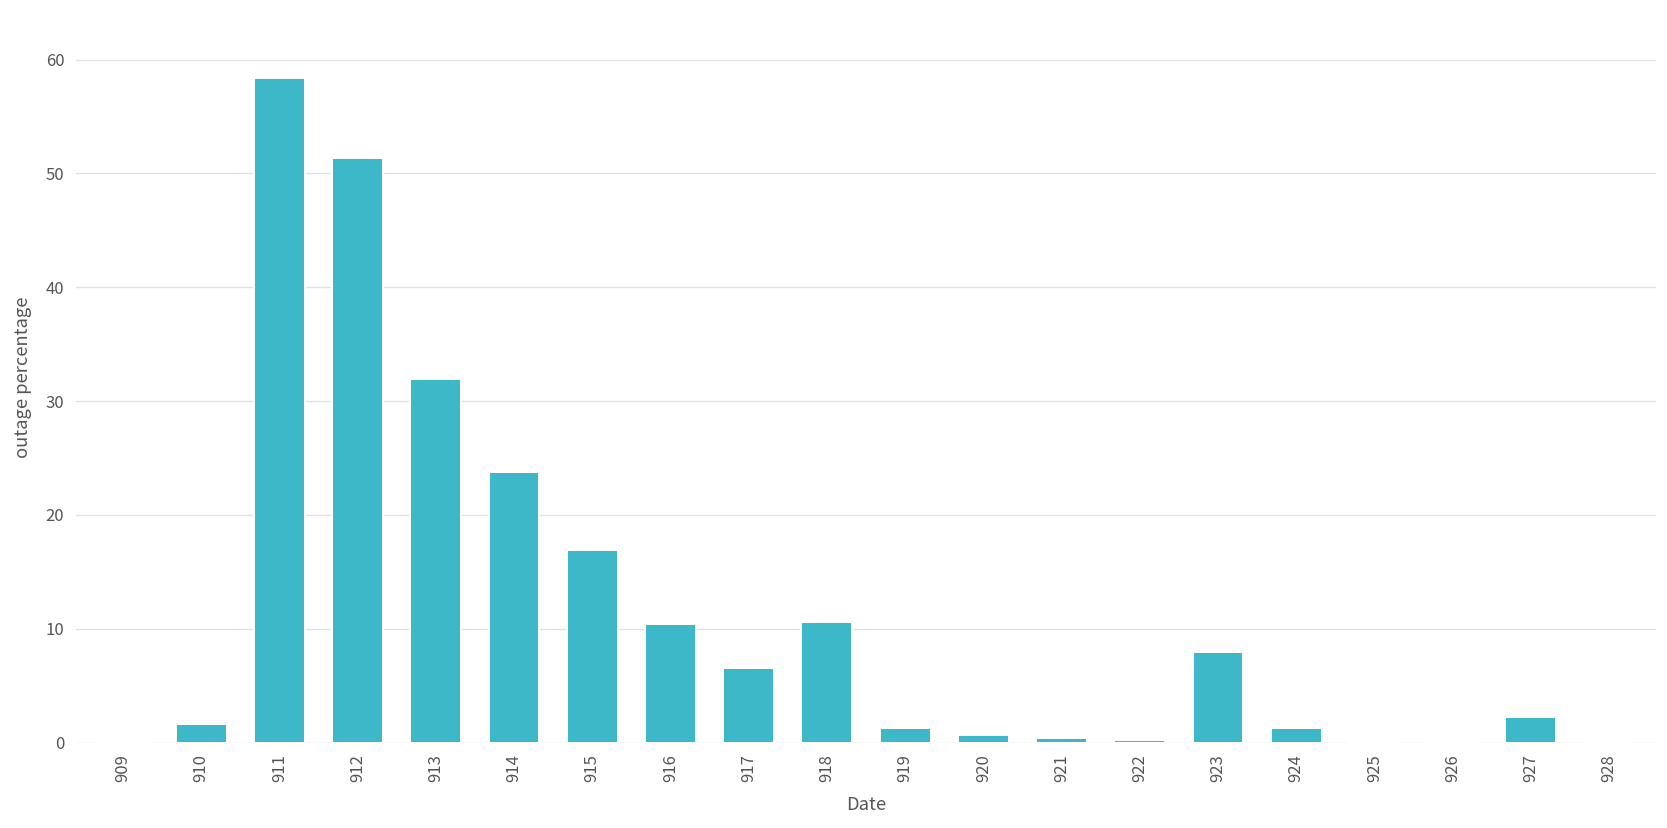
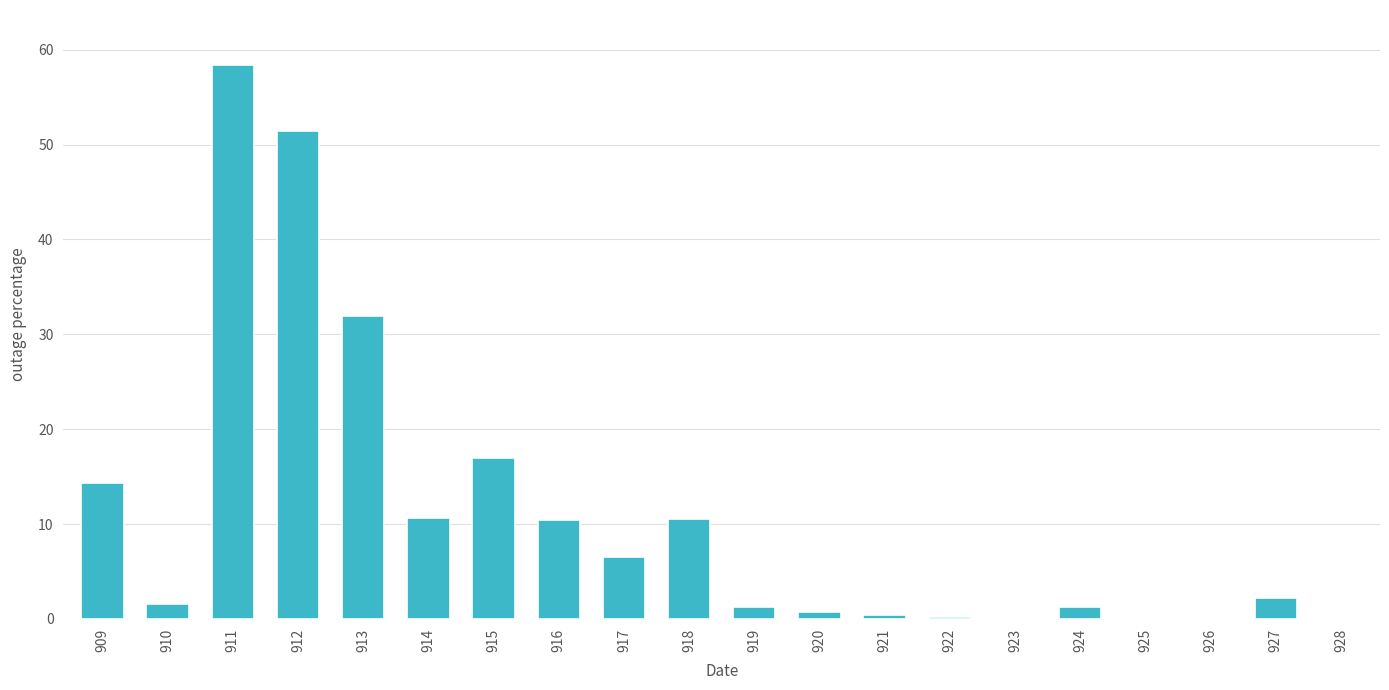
909: 0 -> 14
914: 24 -> 11
923: 8 -> 0
